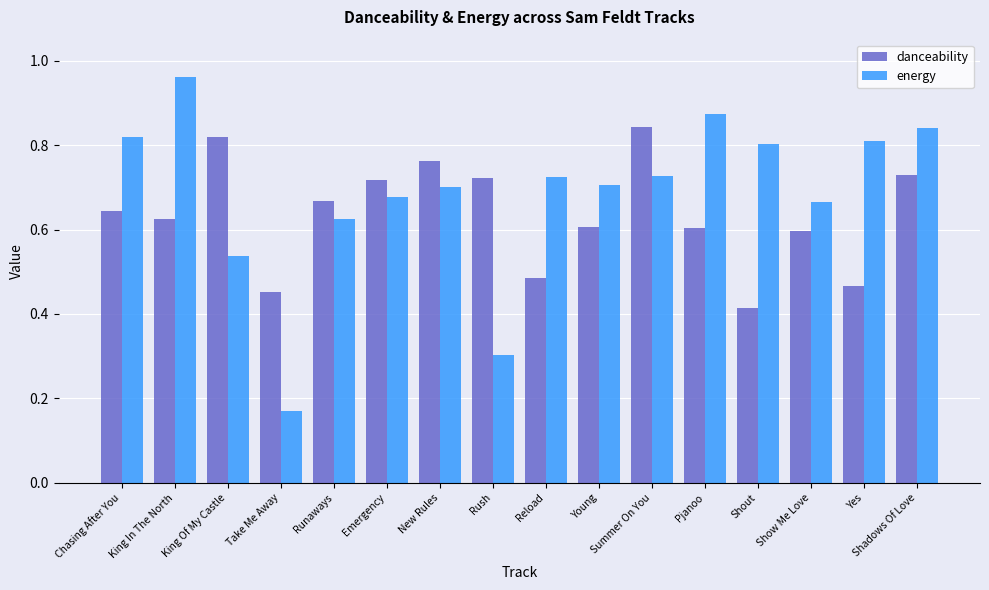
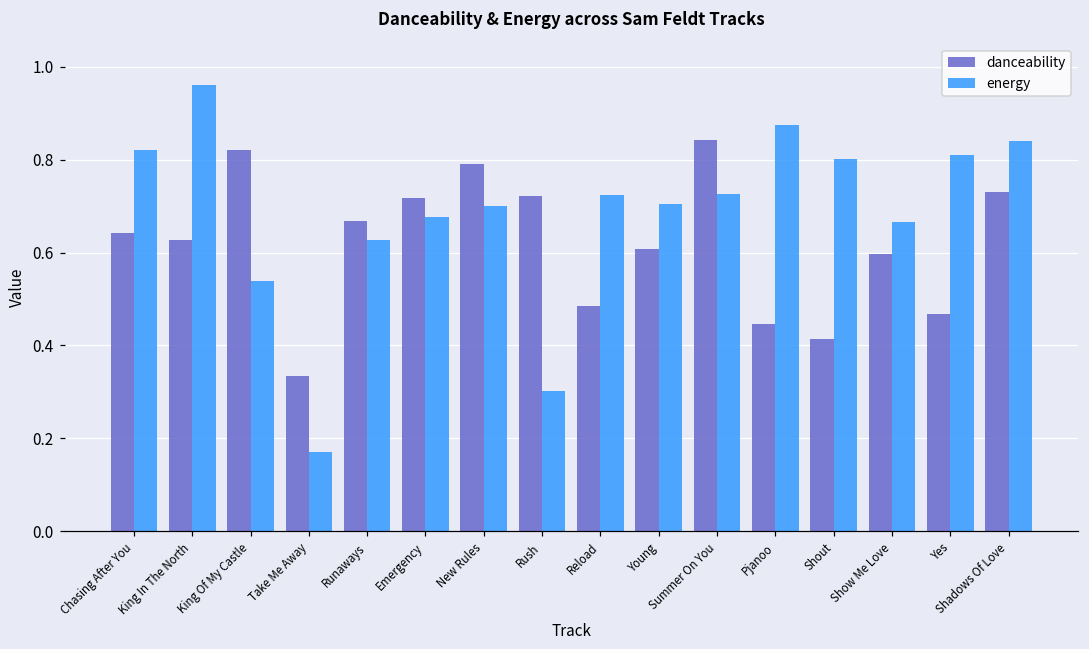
danceability, Take Me Away: 0.45 -> 0.33
danceability, New Rules: 0.76 -> 0.79
danceability, Pjanoo: 0.60 -> 0.45
